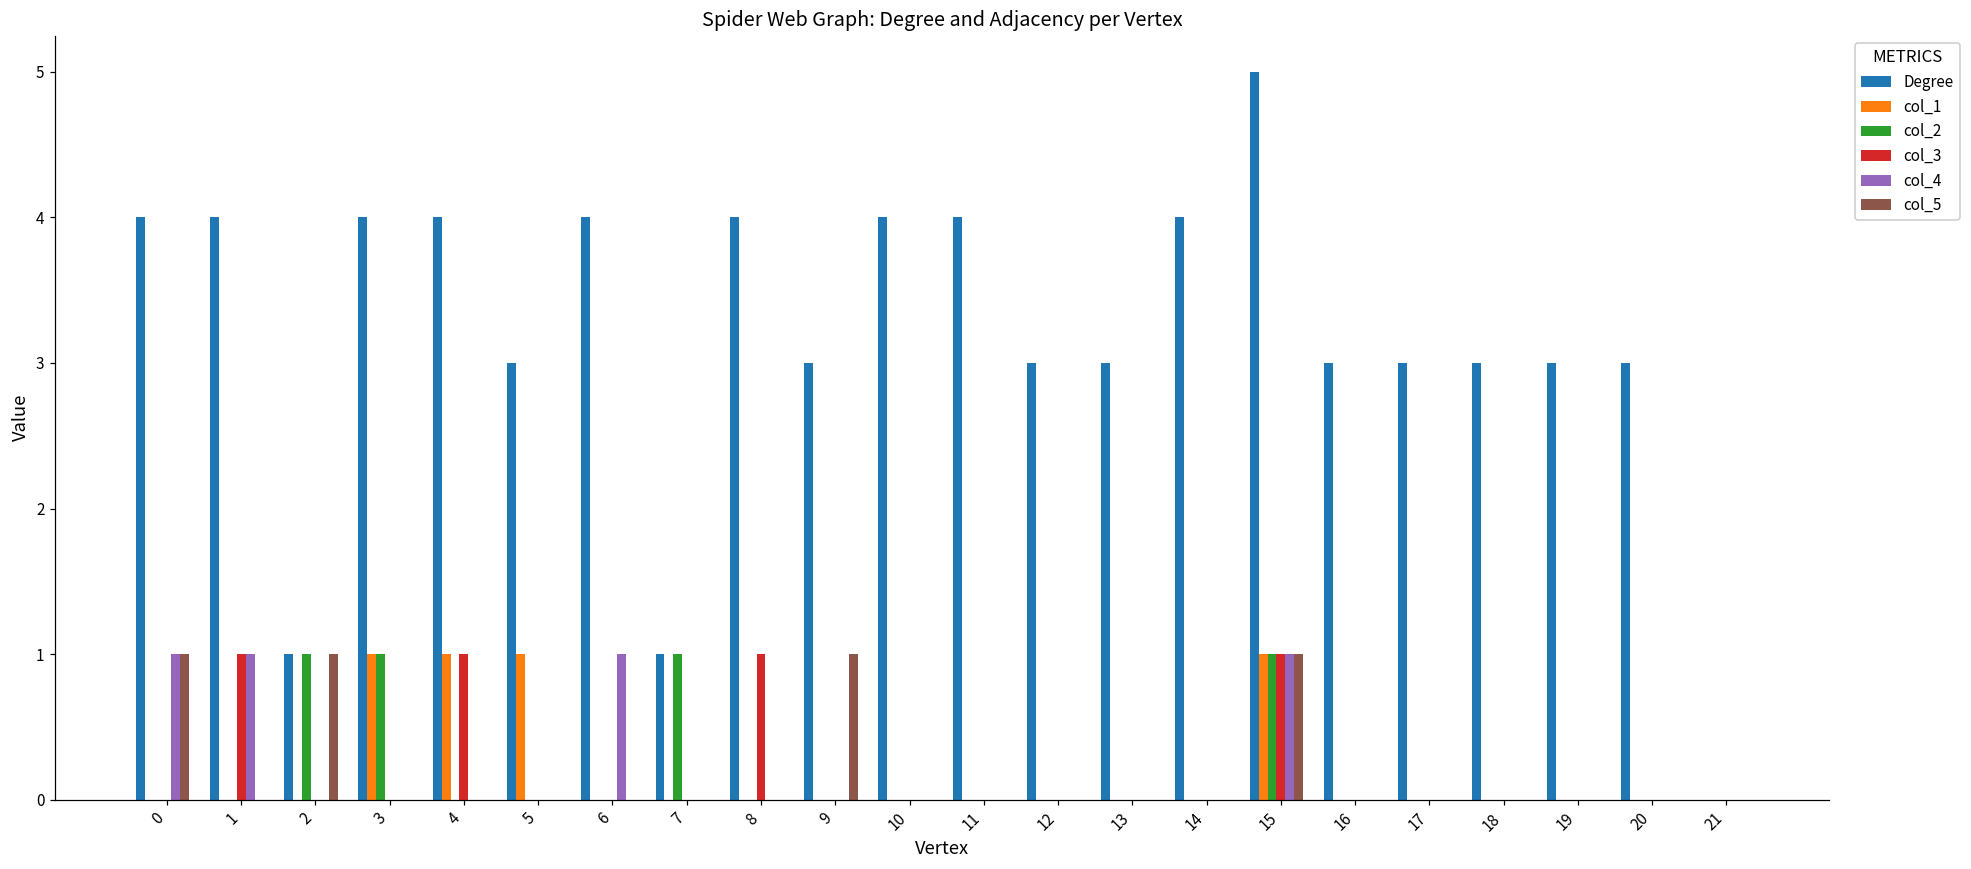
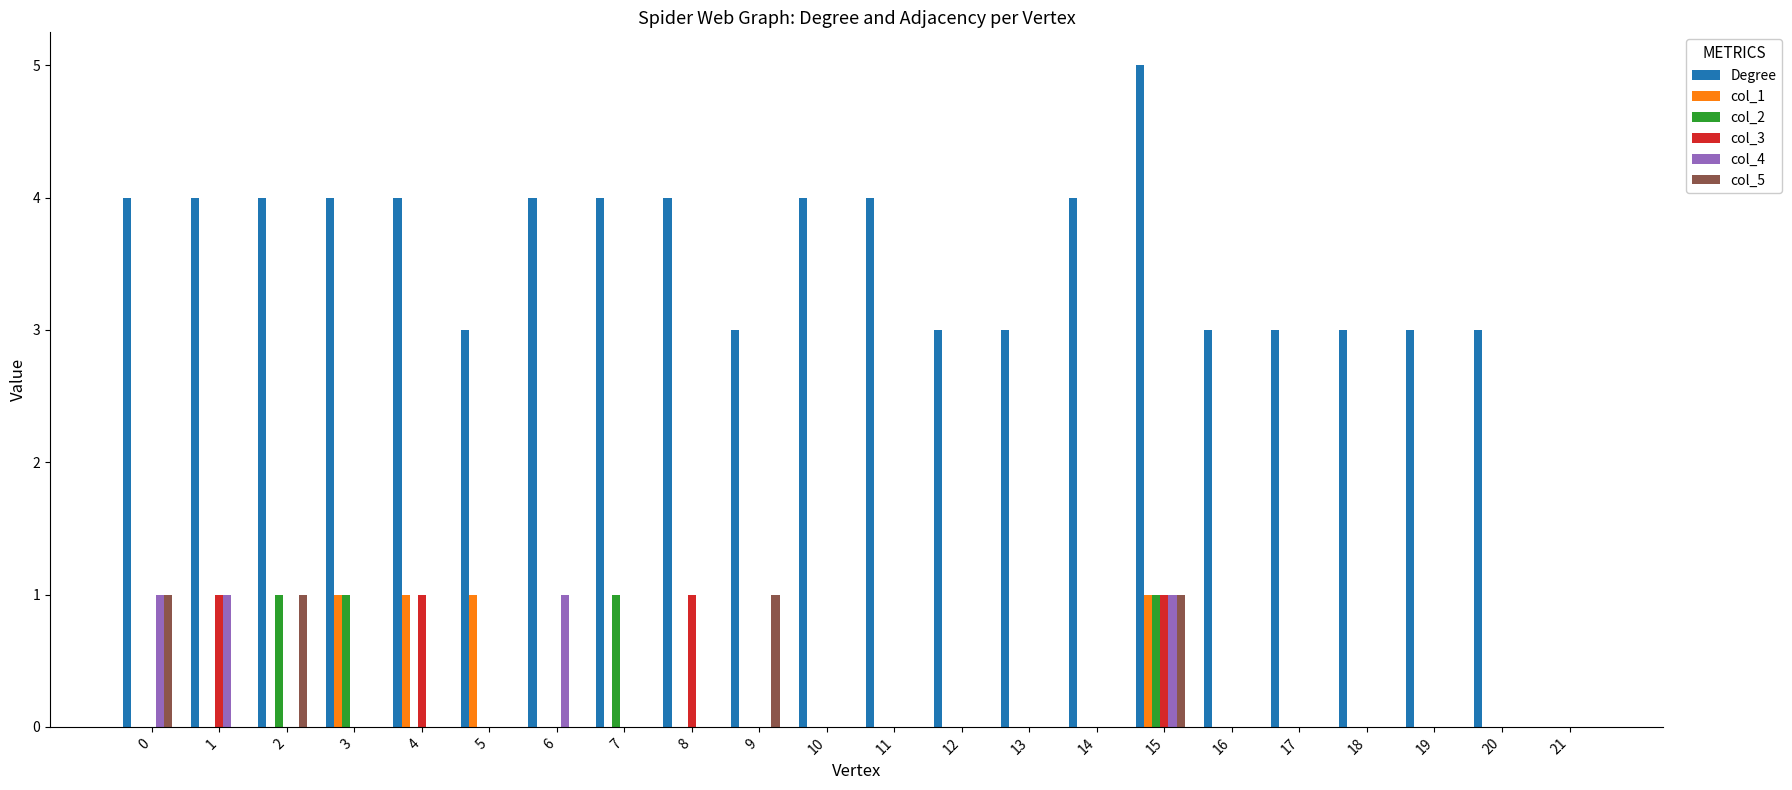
Degree, 2: 1 -> 4
Degree, 7: 1 -> 4
